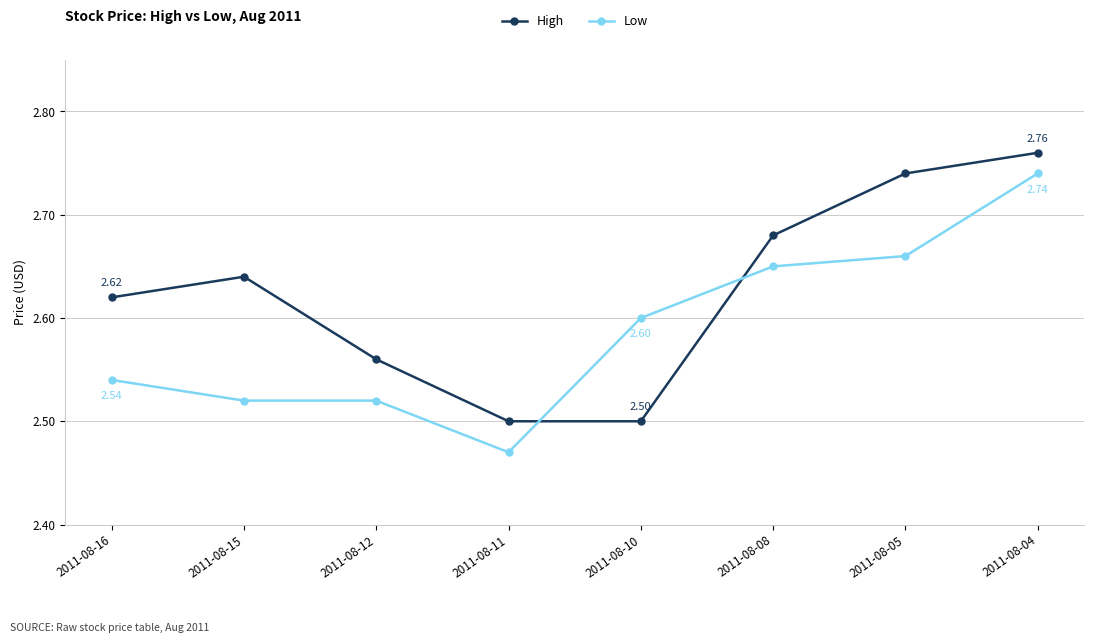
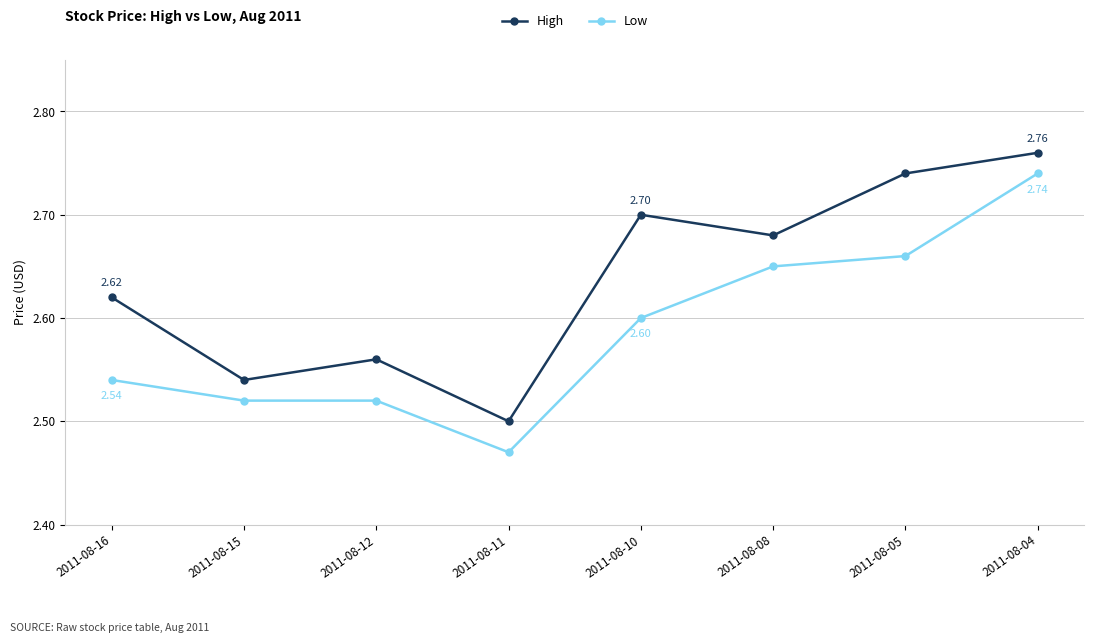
High, 2011-08-15: 2.64 -> 2.54
High, 2011-08-10: 2.50 -> 2.70
